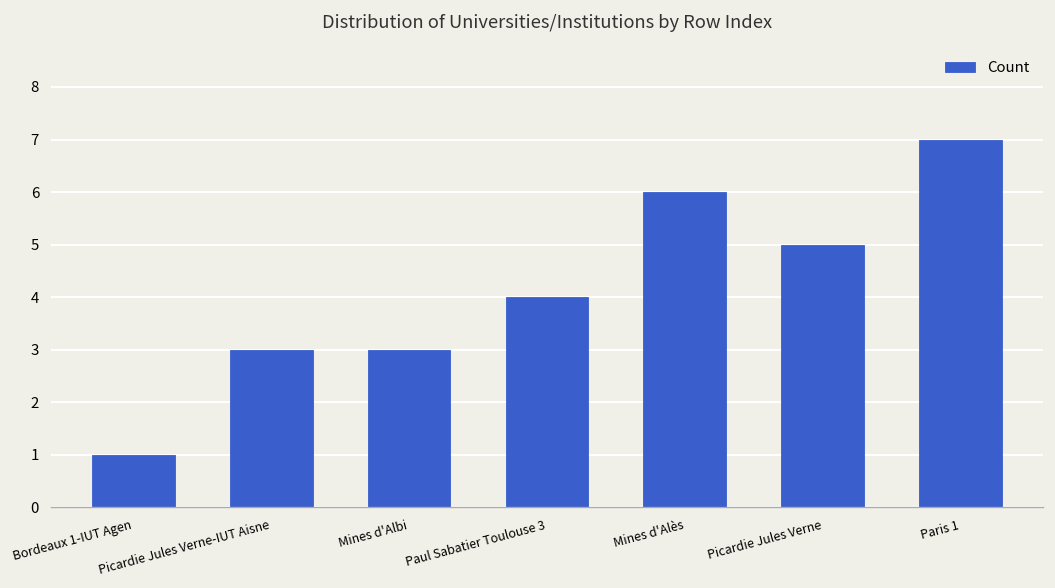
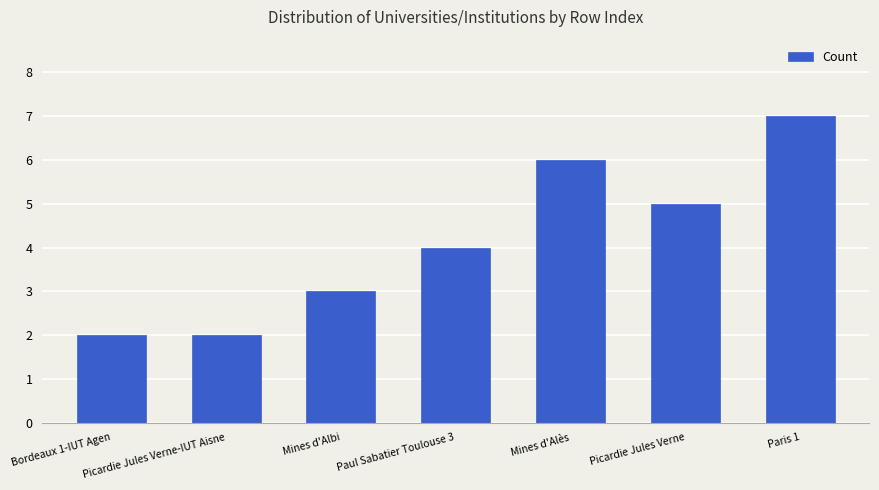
Bordeaux 1-IUT Agen: 1 -> 2
Picardie Jules Verne-IUT Aisne: 3 -> 2
